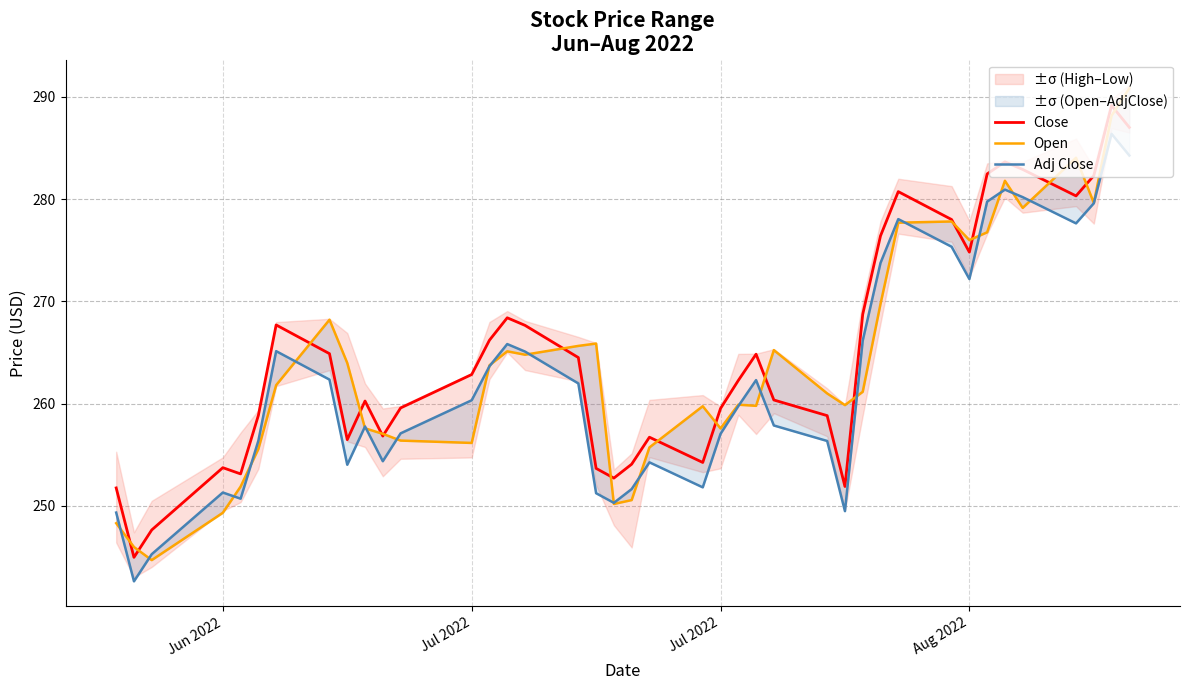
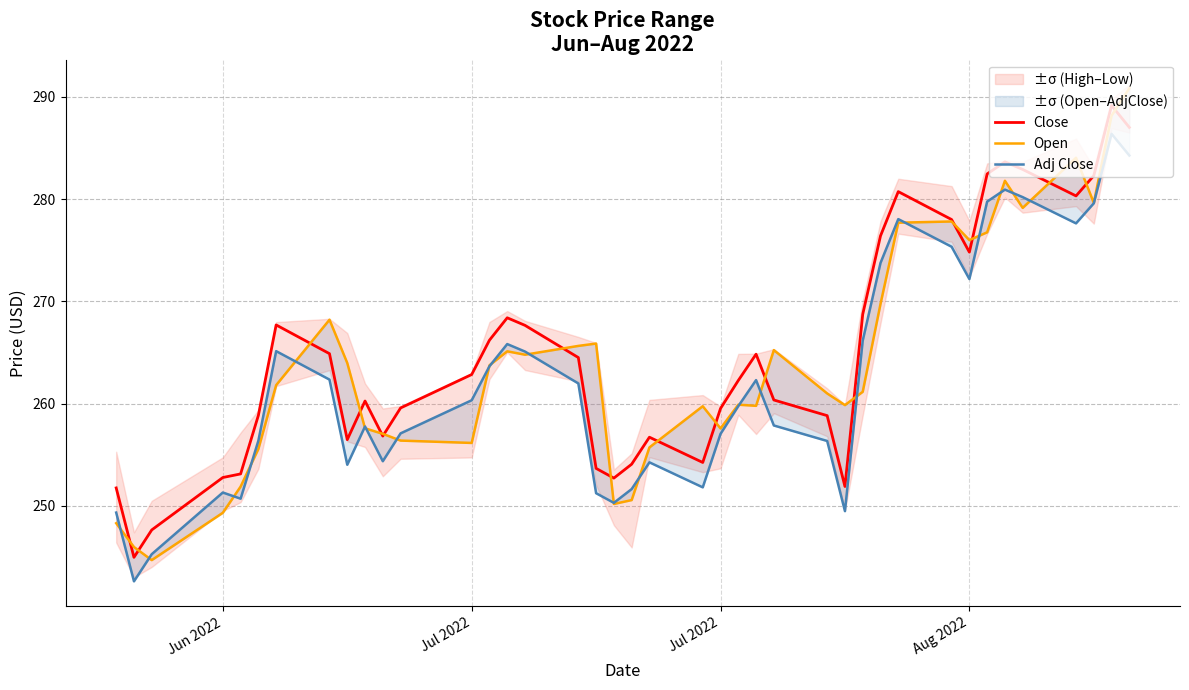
Close, Jun 2022: 253.7 -> 252.8
